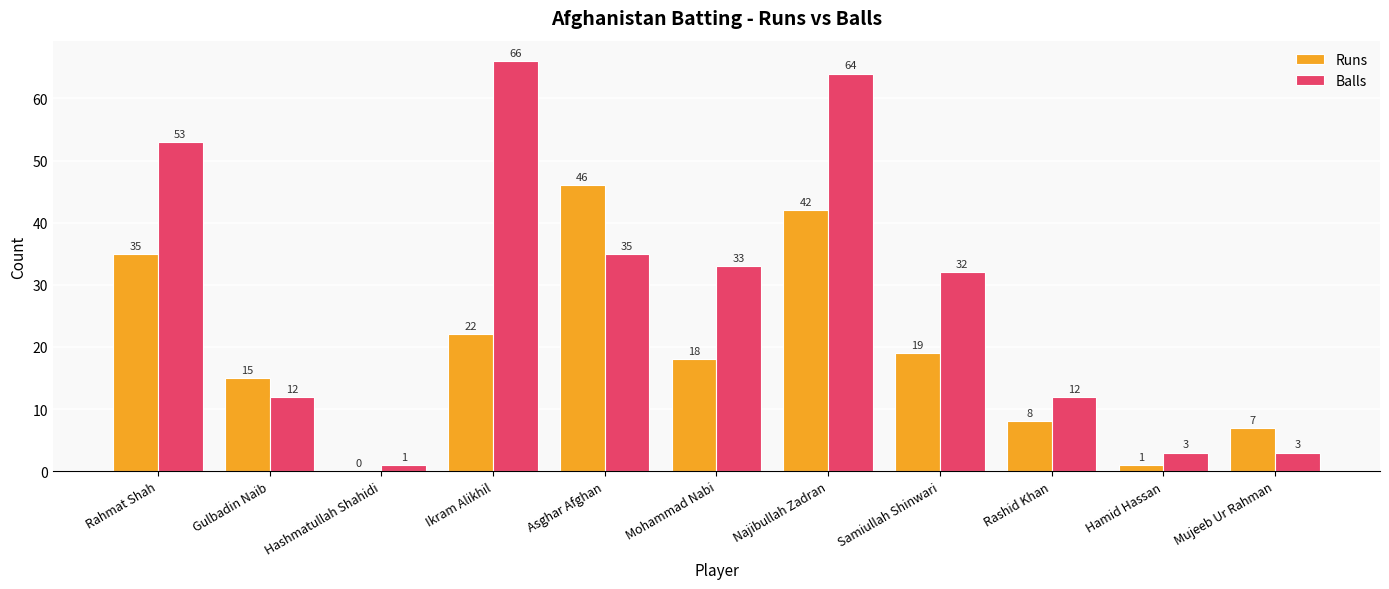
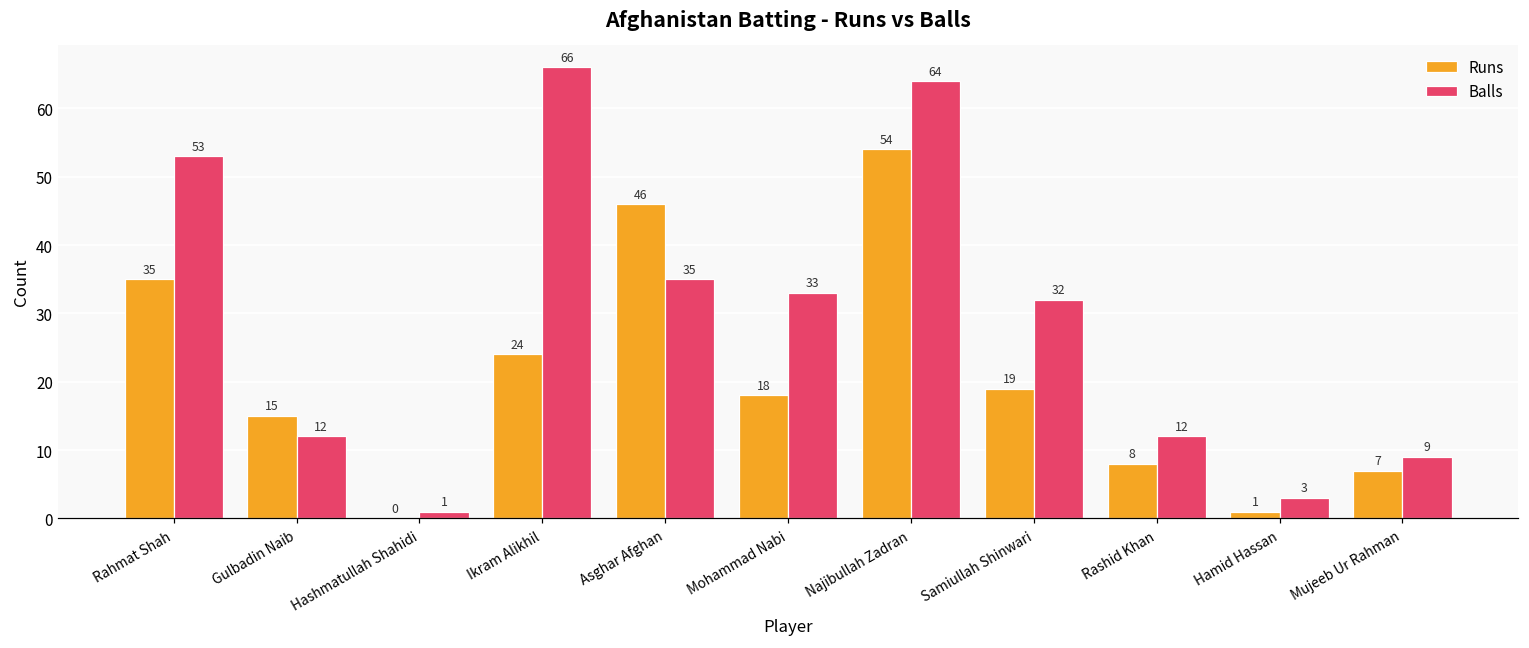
Runs, Ikram Alikhil: 22 -> 24
Runs, Najibullah Zadran: 42 -> 54
Balls, Mujeeb Ur Rahman: 3 -> 9
